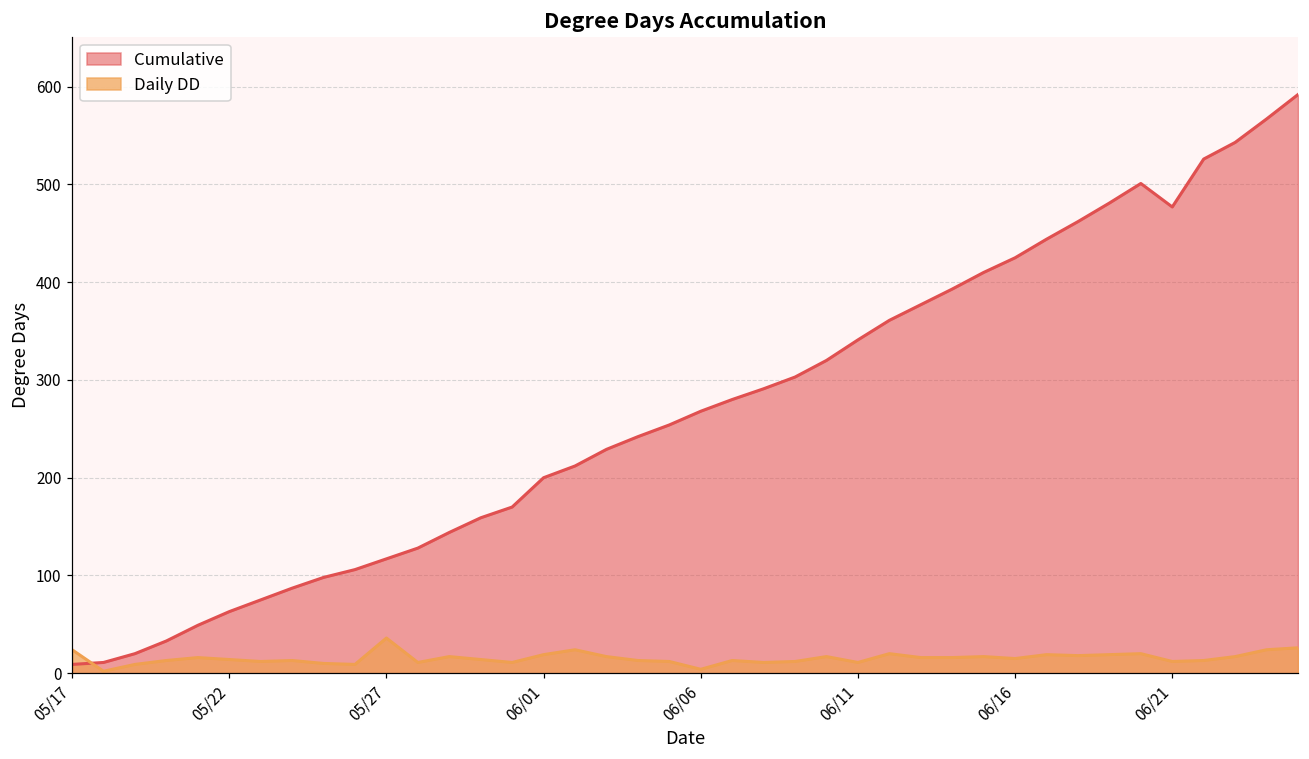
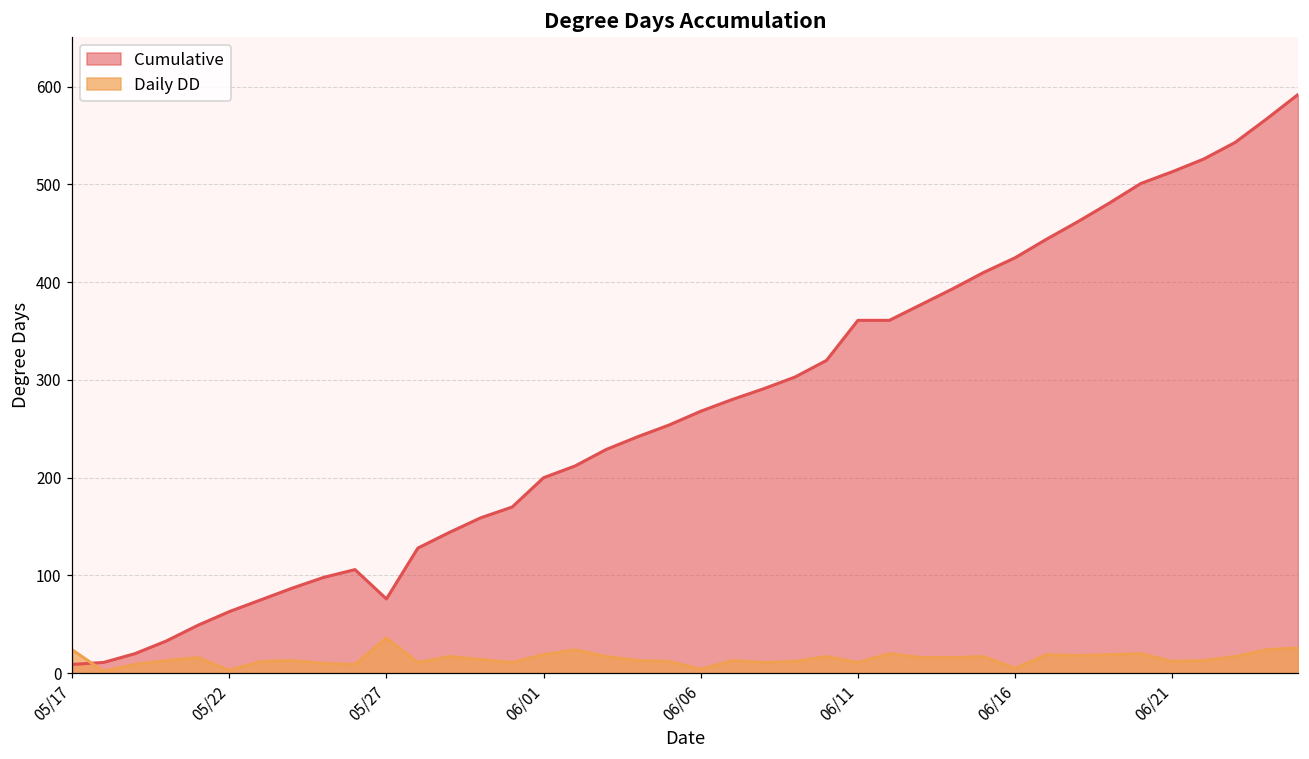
Daily DD, 05/22: 10 -> 0
Cumulative, 05/27: 120 -> 80
Cumulative, 06/11: 340 -> 360
Daily DD, 06/16: 20 -> 10
Cumulative, 06/21: 480 -> 510
